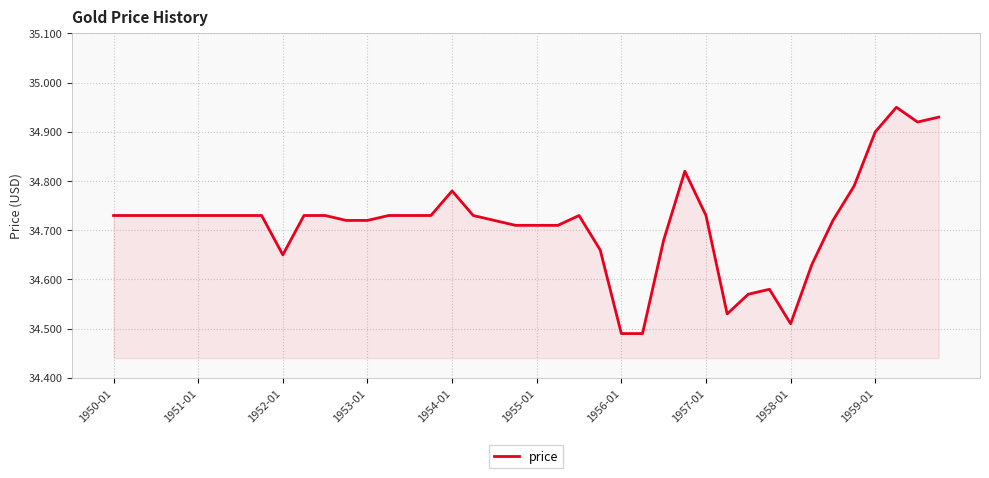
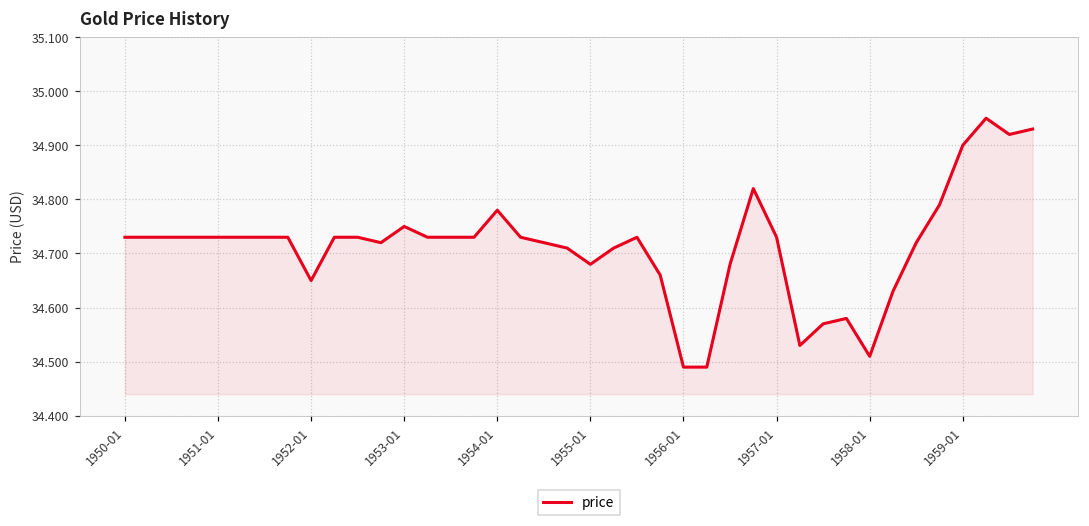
1953-01: 34.72 -> 34.75
1955-01: 34.71 -> 34.68
